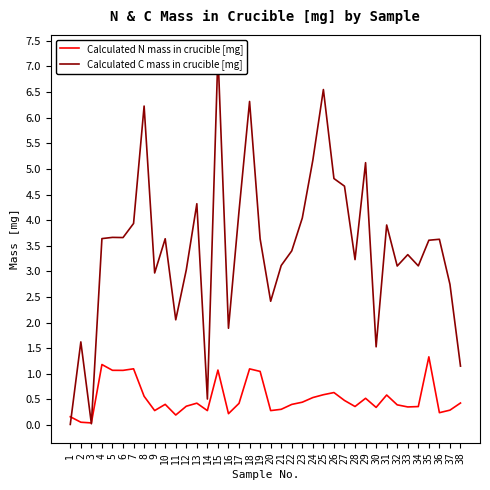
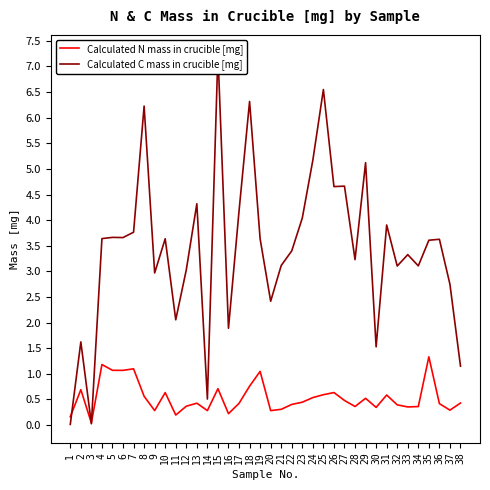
Calculated N mass in crucible [mg], 2: 0.1 -> 0.7
Calculated C mass in crucible [mg], 7: 3.9 -> 3.8
Calculated N mass in crucible [mg], 10: 0.4 -> 0.6
Calculated N mass in crucible [mg], 15: 1.1 -> 0.7
Calculated N mass in crucible [mg], 18: 1.1 -> 0.8
Calculated C mass in crucible [mg], 26: 4.8 -> 4.7
Calculated N mass in crucible [mg], 36: 0.2 -> 0.4
